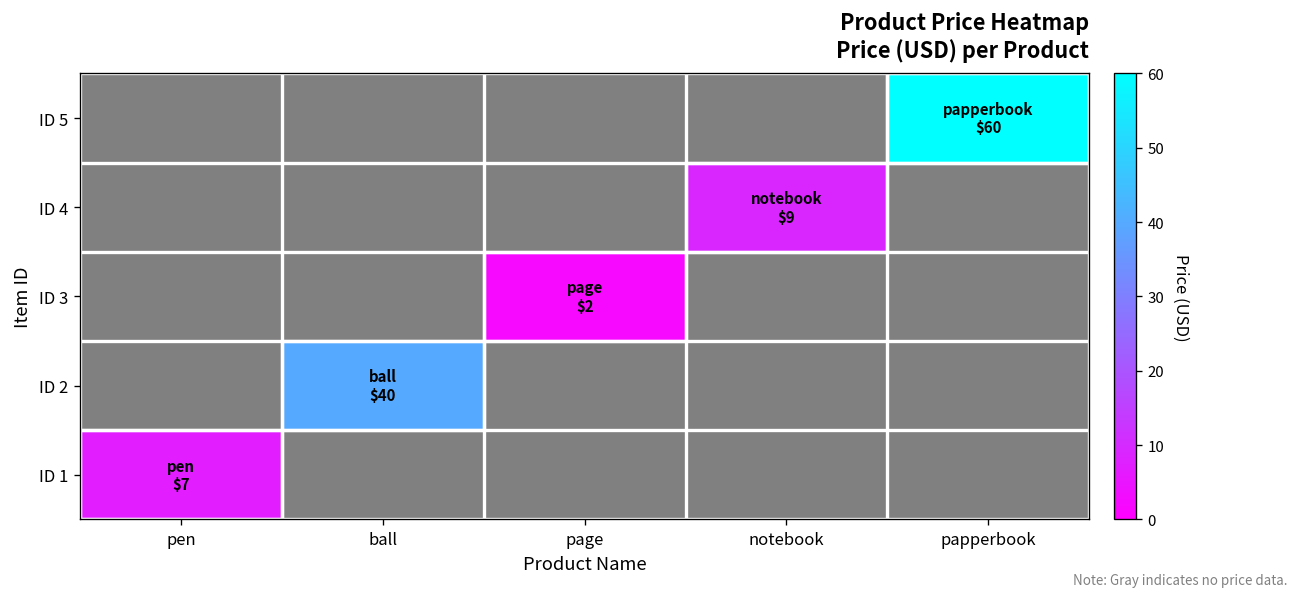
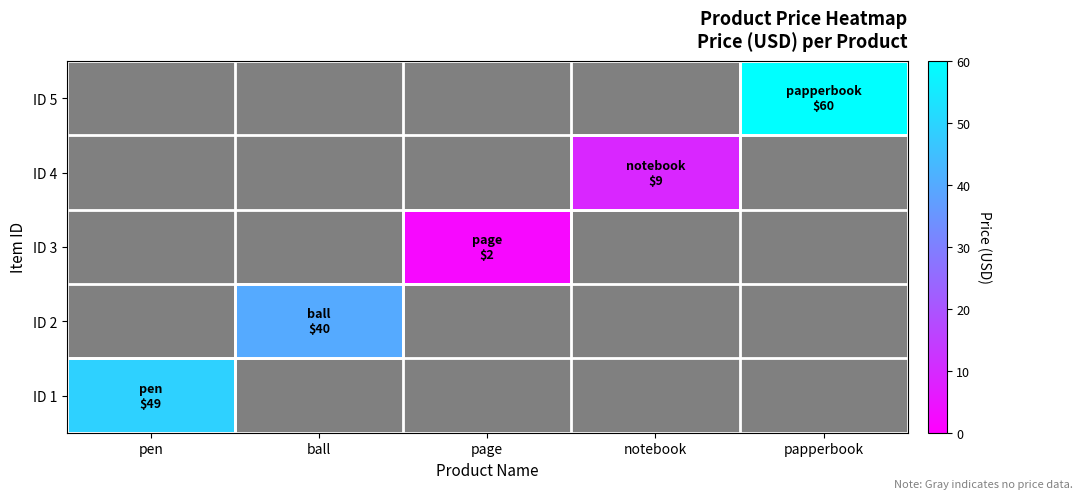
ID 1, pen: $7 -> $49
